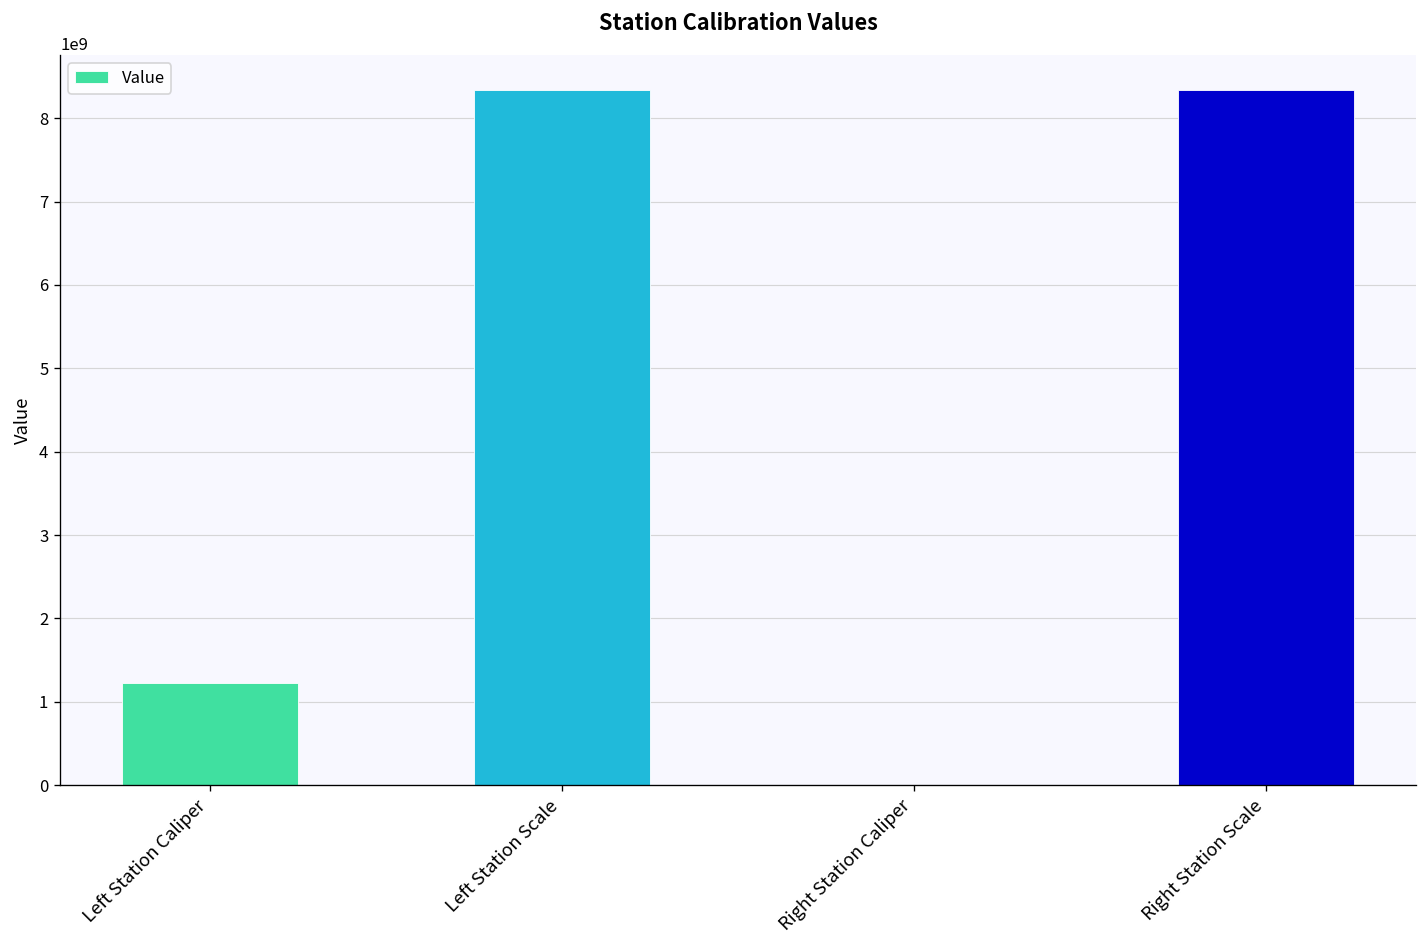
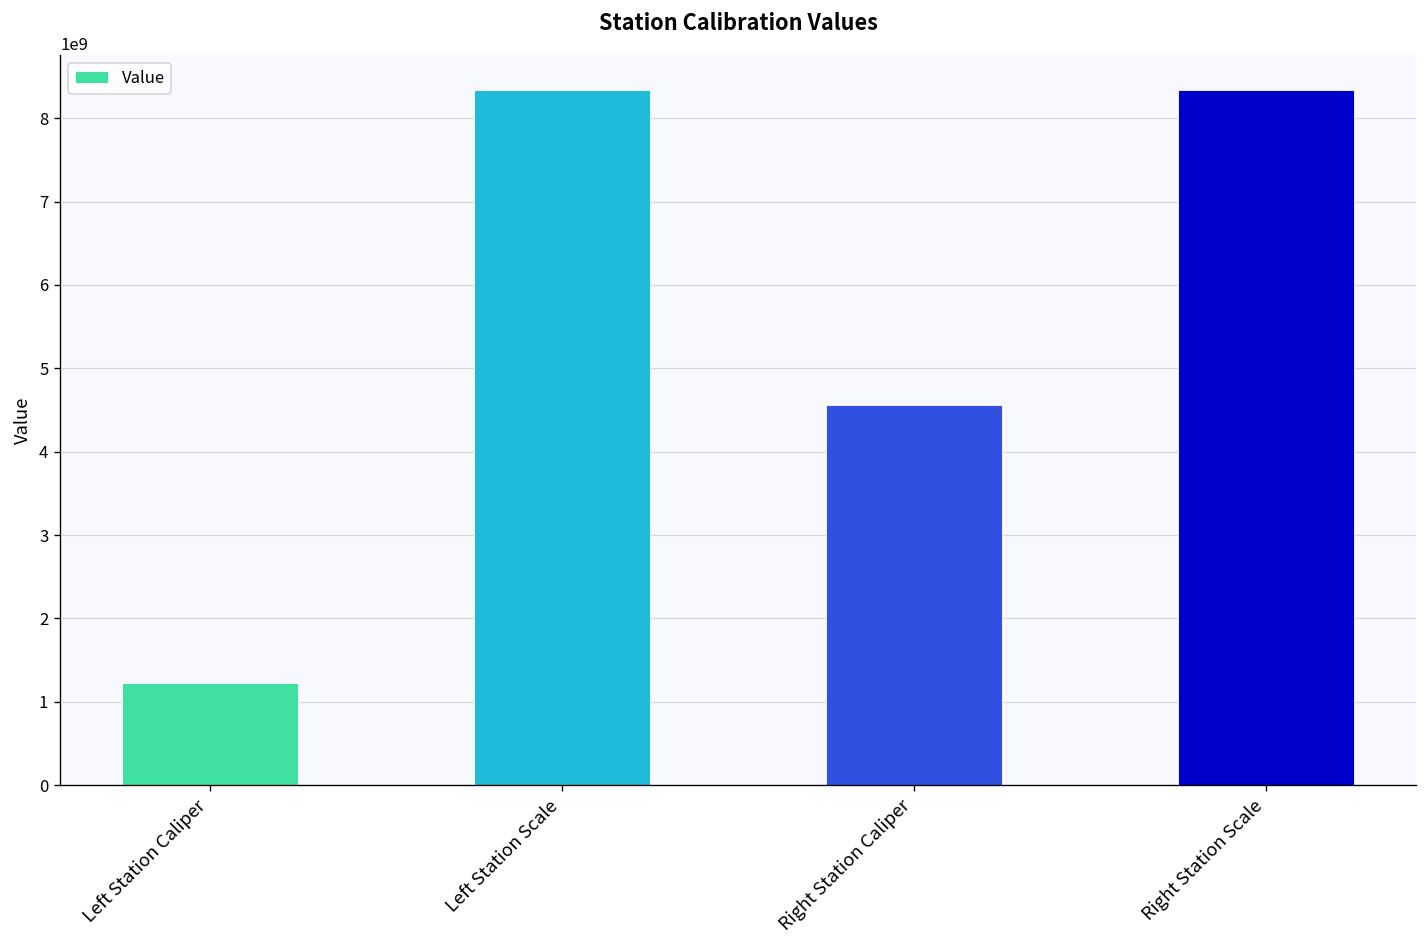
Right Station Caliper: 0 -> 4600000000
